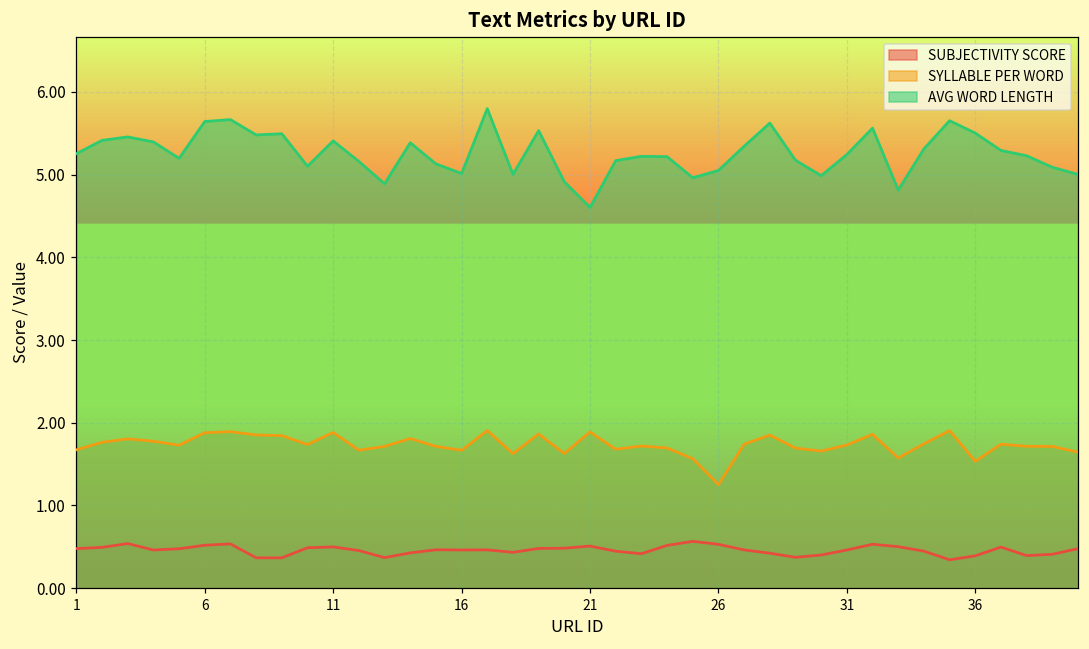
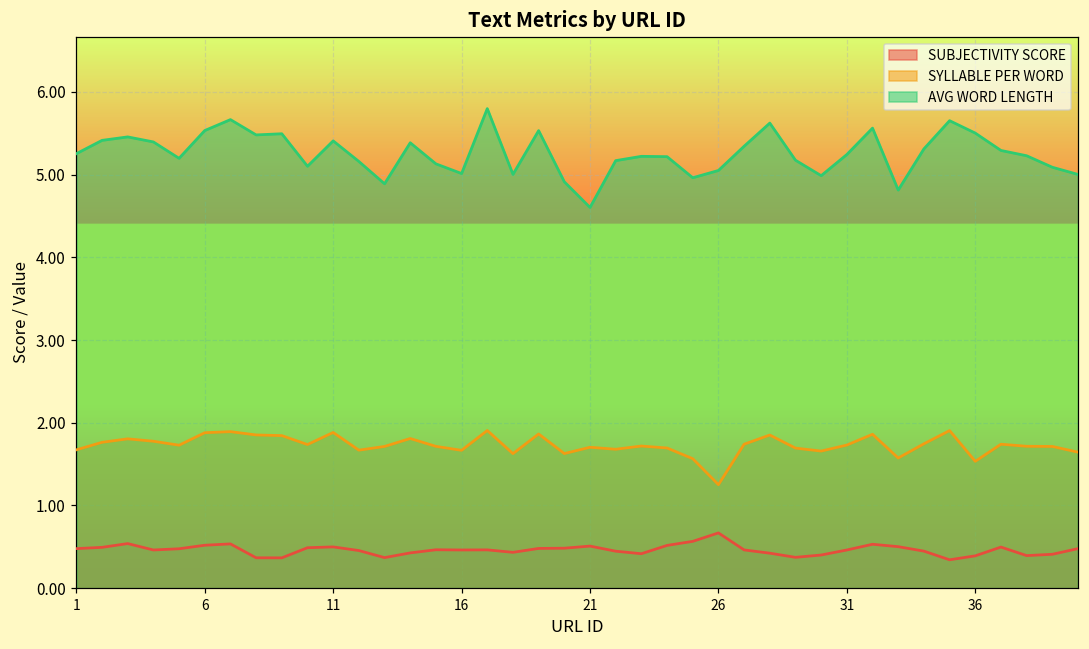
AVG WORD LENGTH, 6: 5.6 -> 5.5
SYLLABLE PER WORD, 21: 1.9 -> 1.7
SUBJECTIVITY SCORE, 26: 0.5 -> 0.7
